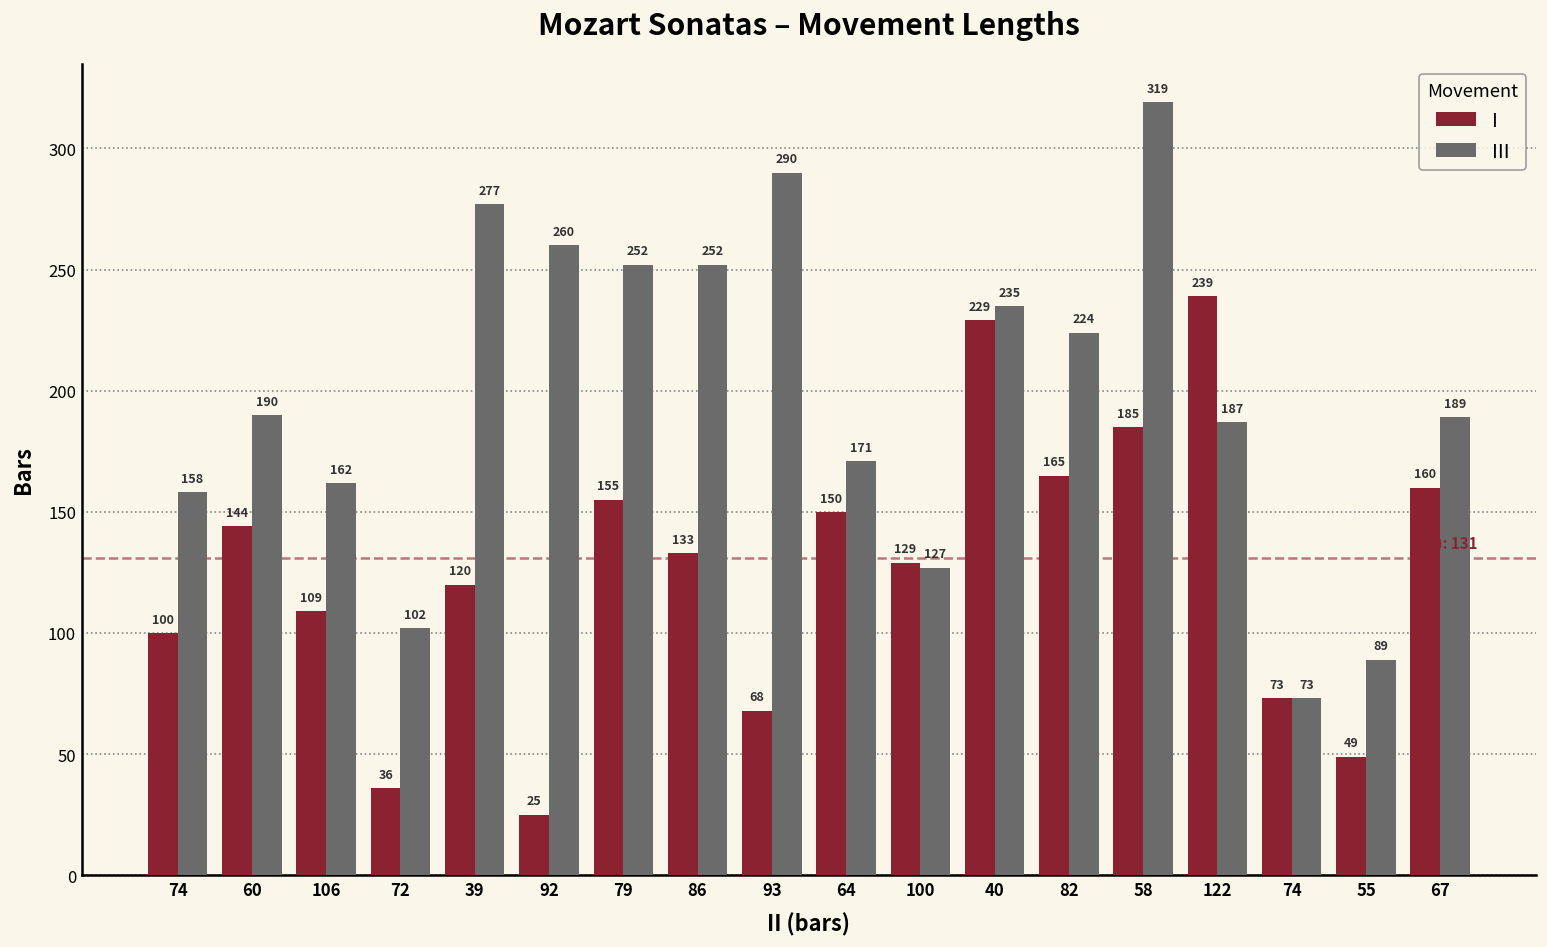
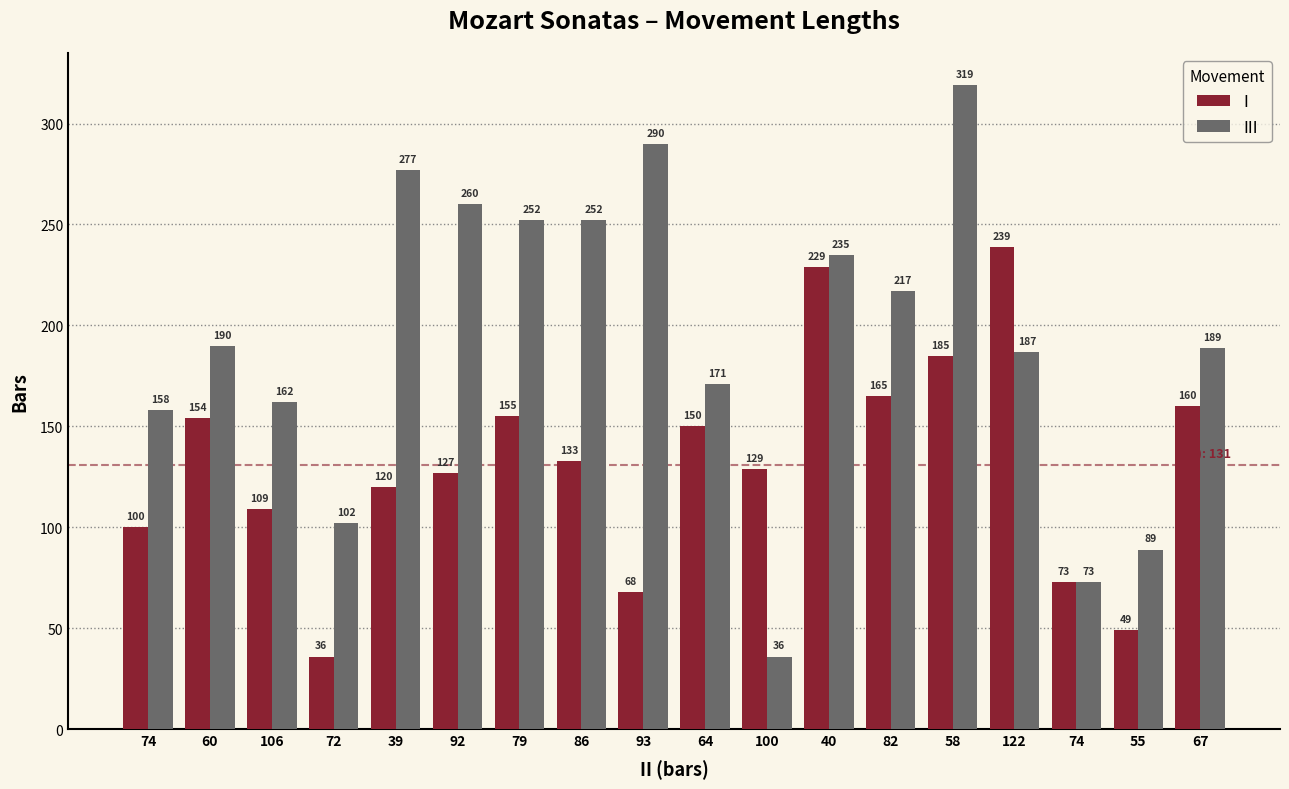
I, 60: 144 -> 154
I, 92: 25 -> 127
III, 100: 127 -> 36
III, 82: 224 -> 217
